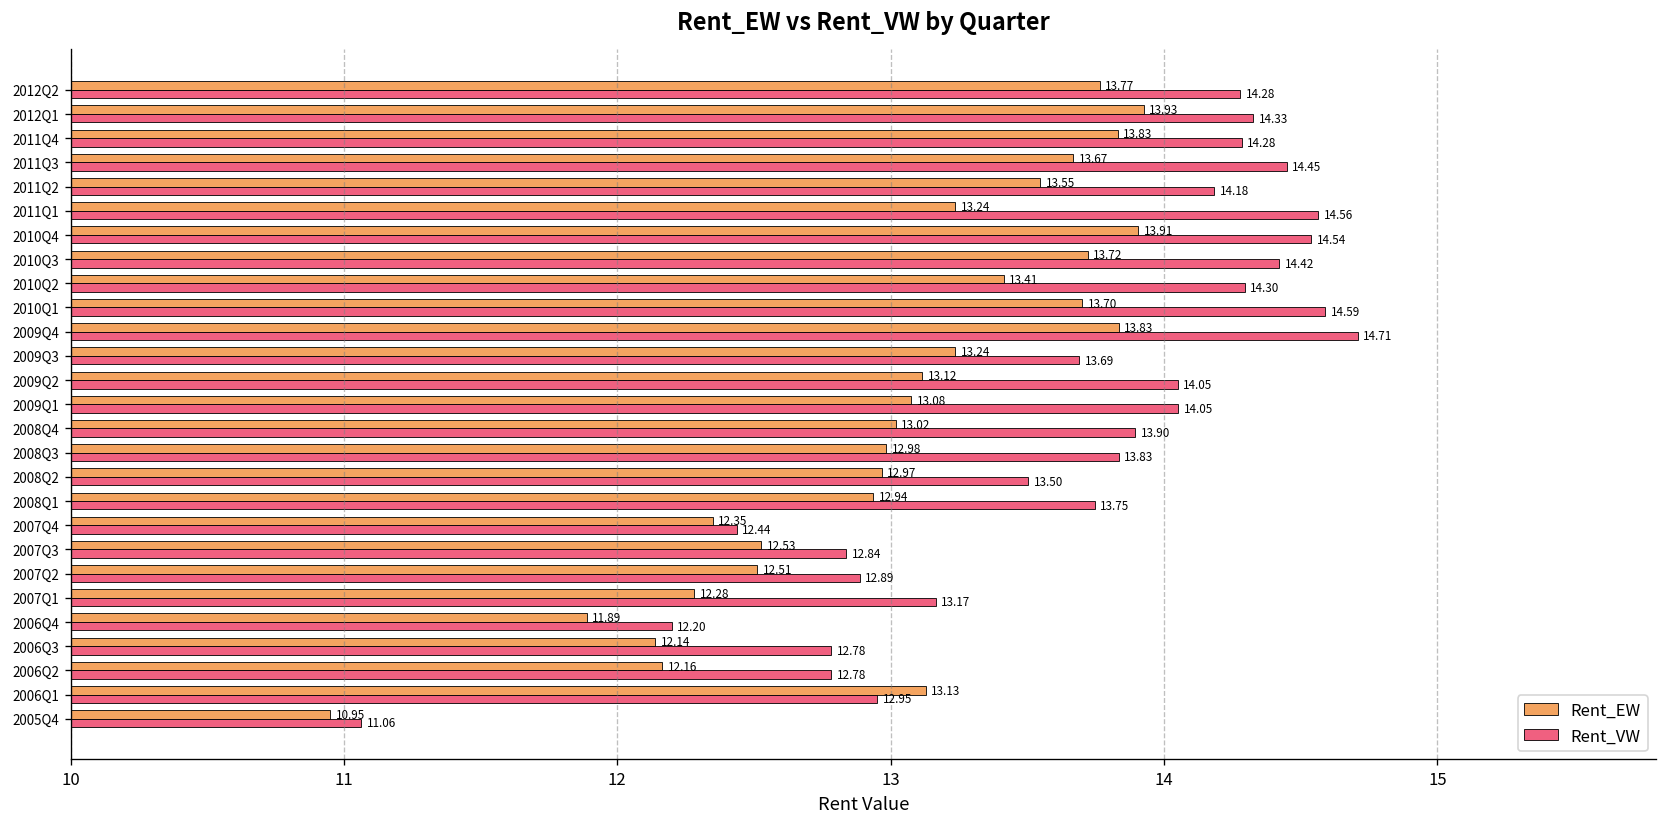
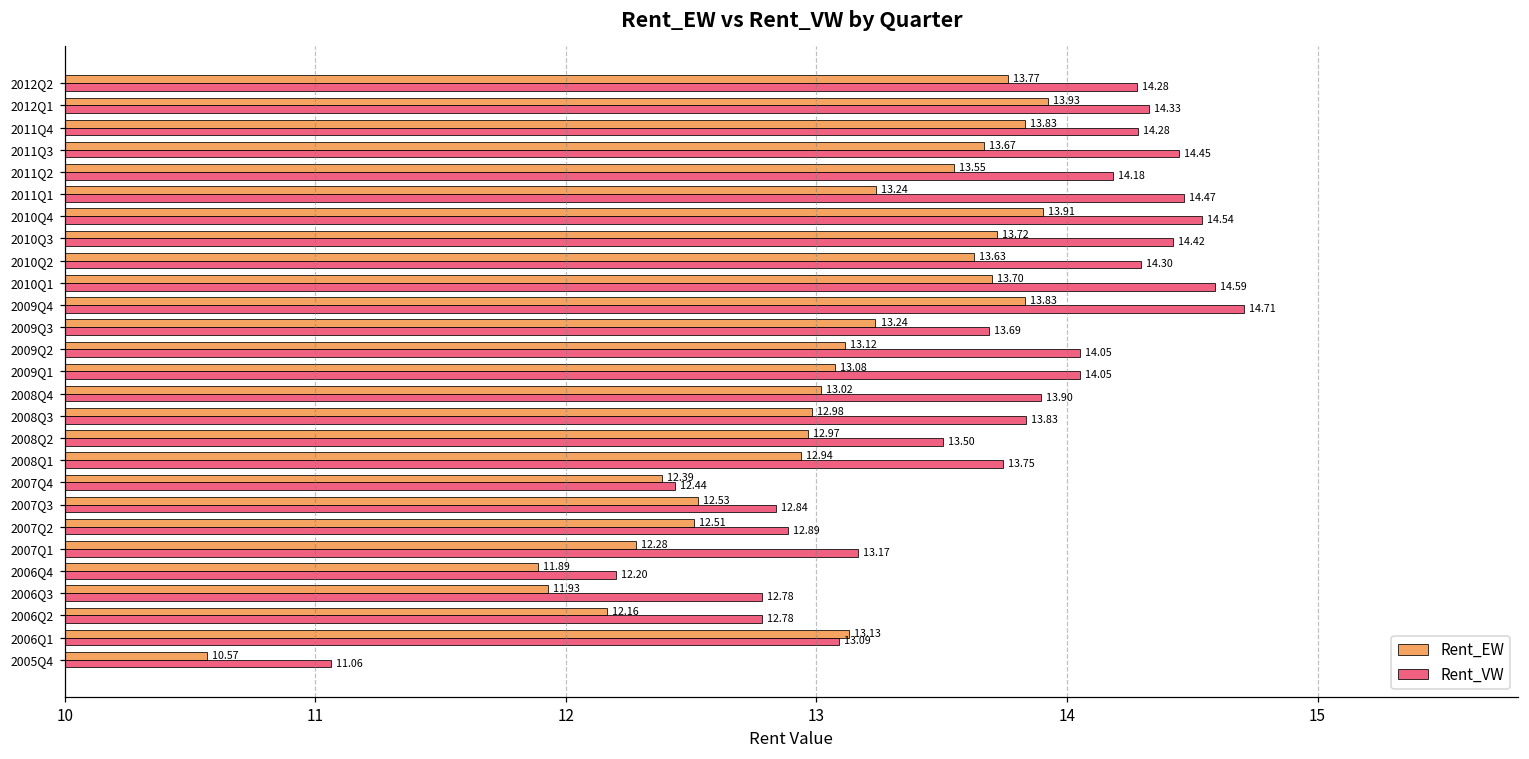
Rent_VW, 2011Q1: 14.56 -> 14.47
Rent_EW, 2010Q2: 13.41 -> 13.63
Rent_EW, 2007Q4: 12.35 -> 12.39
Rent_EW, 2006Q3: 12.14 -> 11.93
Rent_VW, 2006Q1: 12.95 -> 13.09
Rent_EW, 2005Q4: 10.95 -> 10.57
